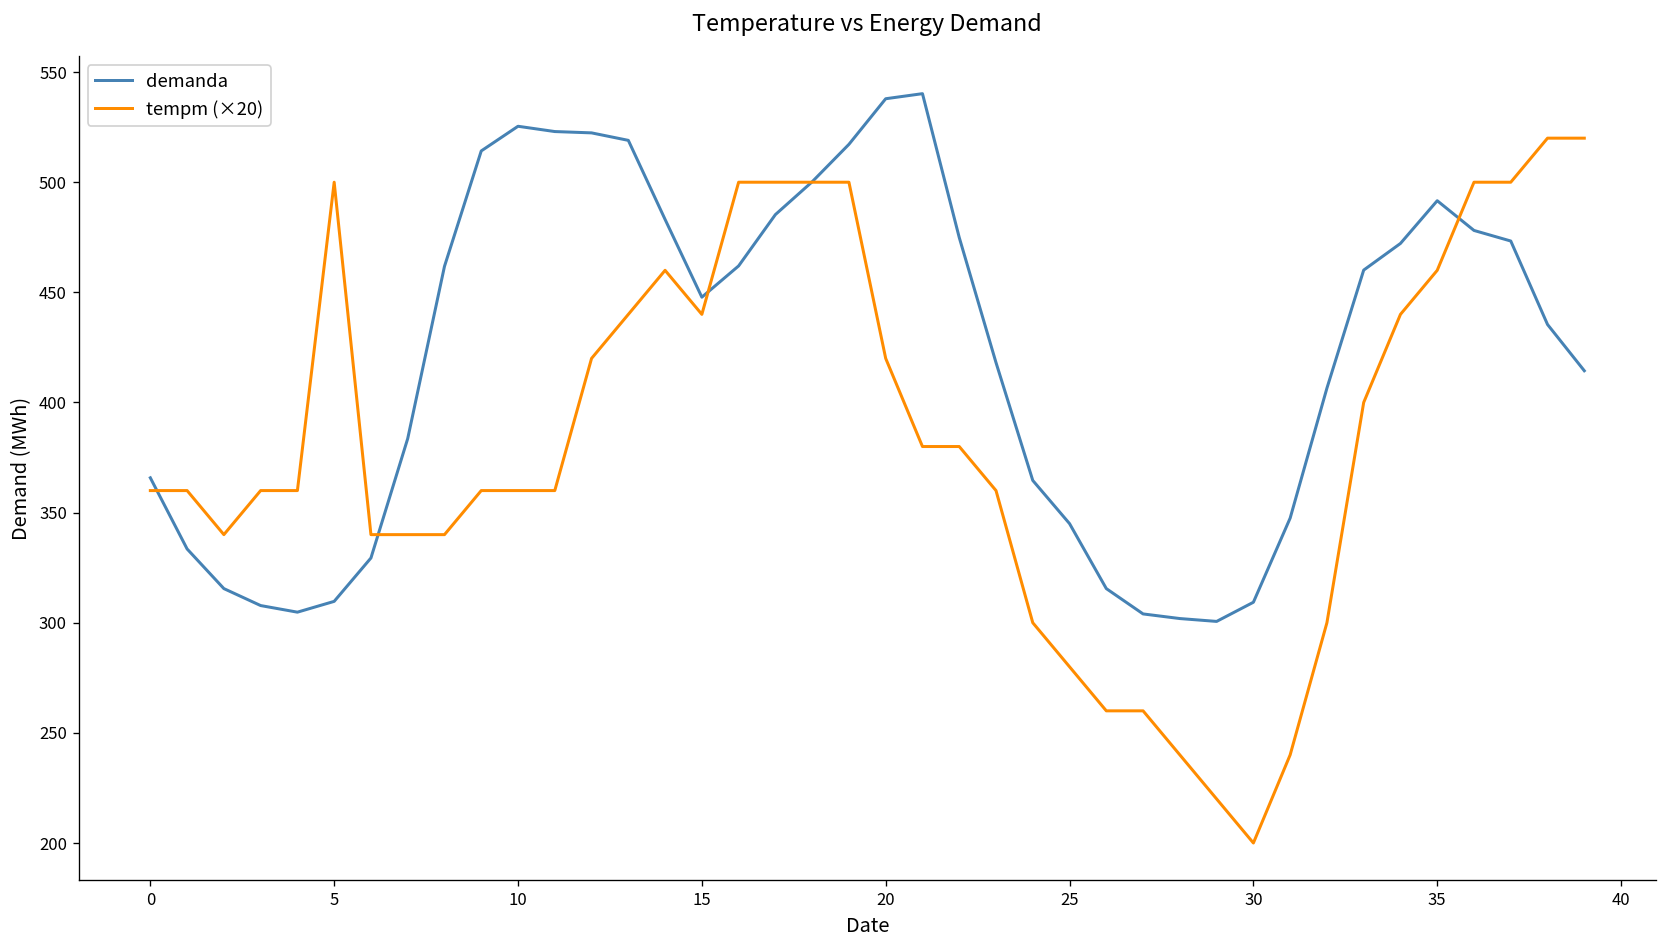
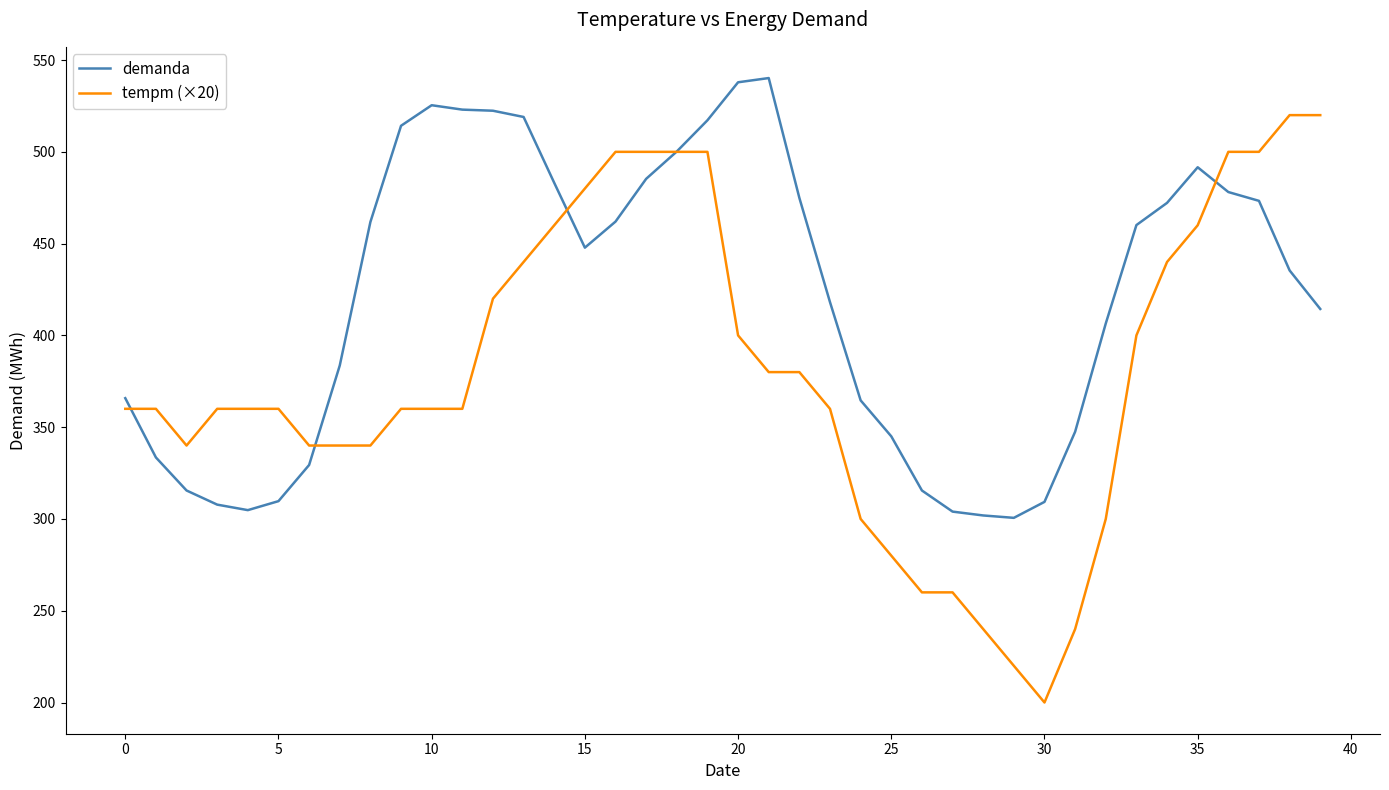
tempm (×20), 5: 500 -> 360
tempm (×20), 15: 440 -> 480
tempm (×20), 20: 420 -> 400
